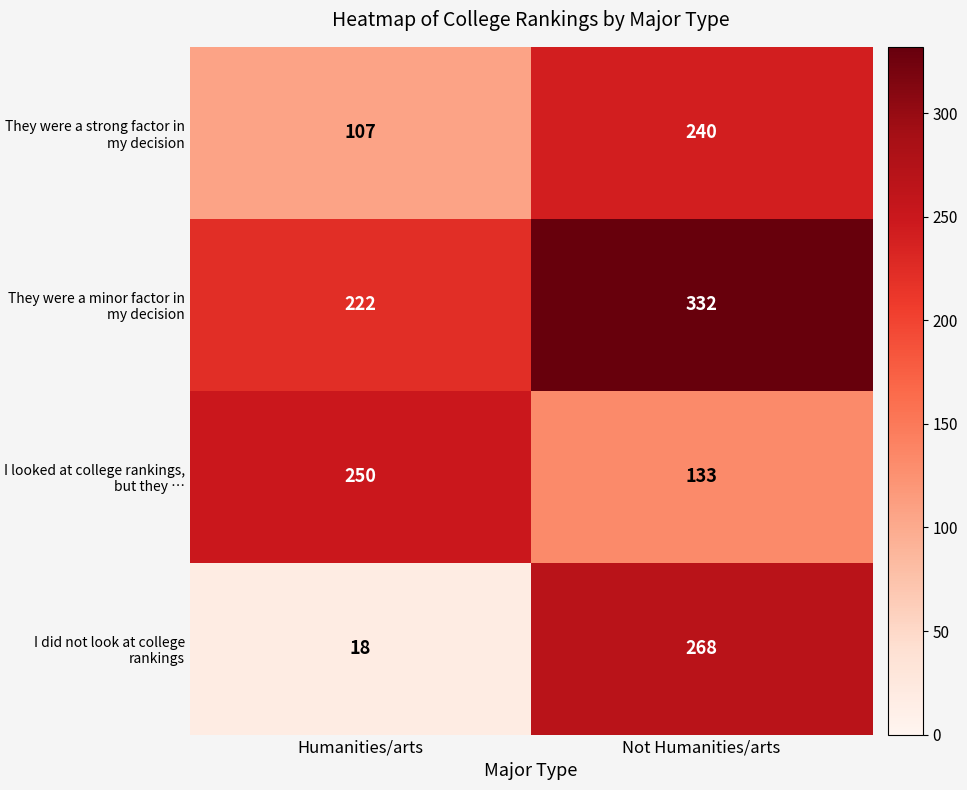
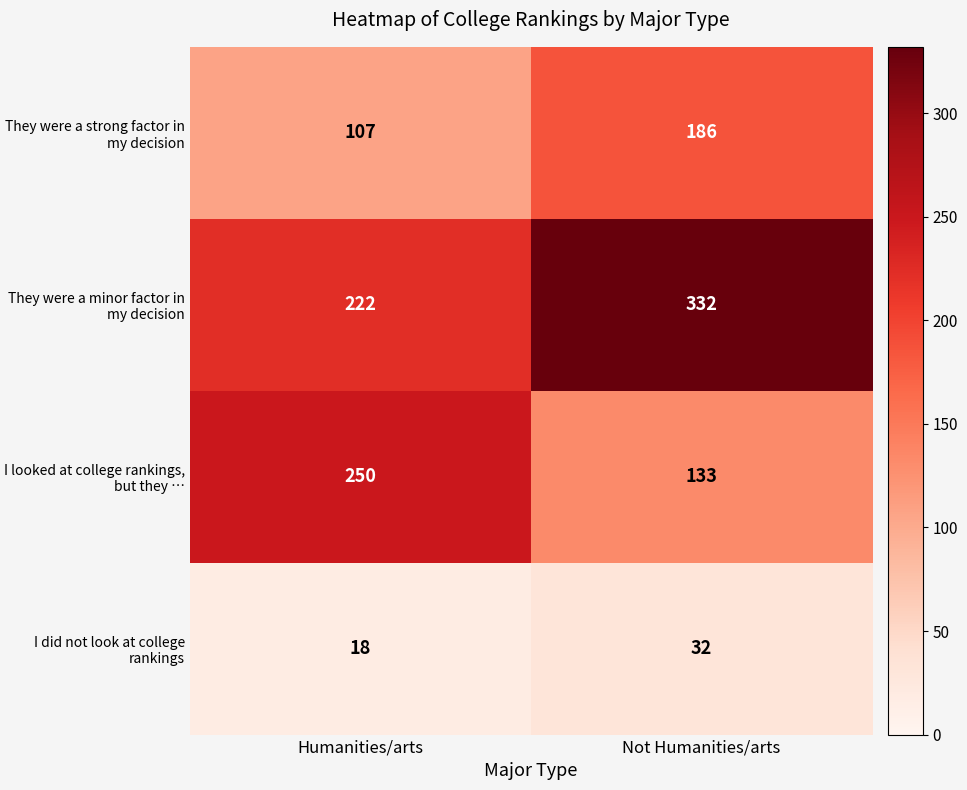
They were a strong factor in my decision, Not Humanities/arts: 240 -> 186
I did not look at college rankings, Not Humanities/arts: 268 -> 32
